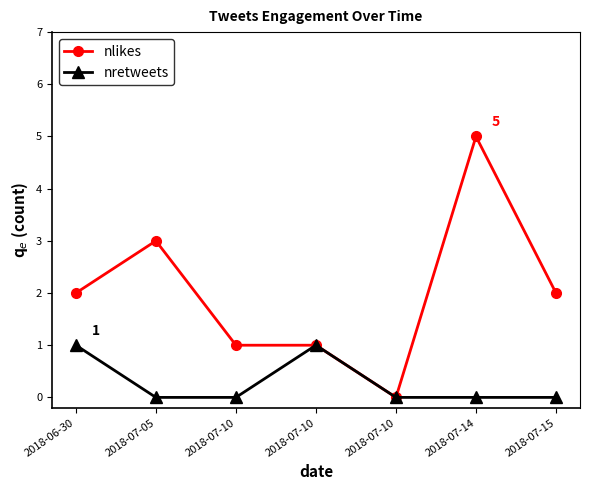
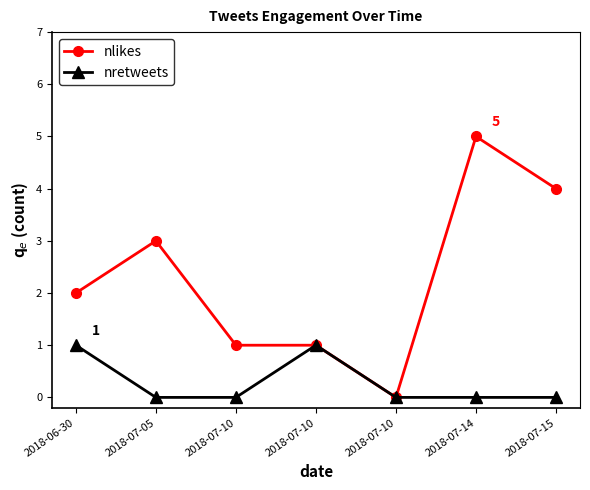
nlikes, 2018-07-15: 2 -> 4
